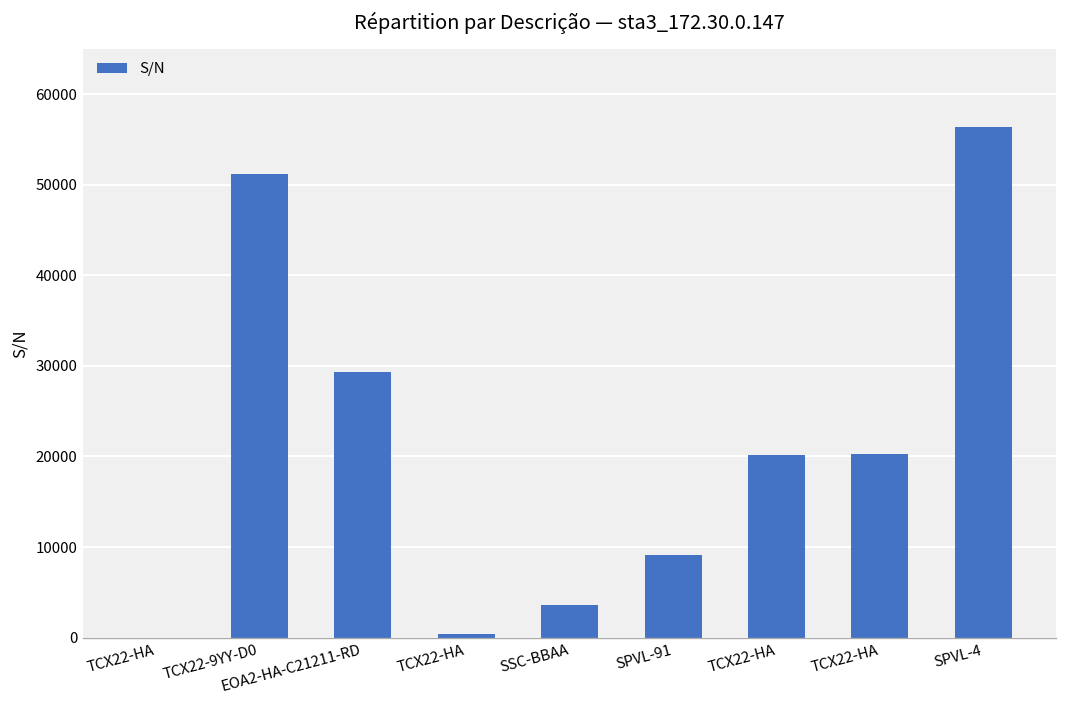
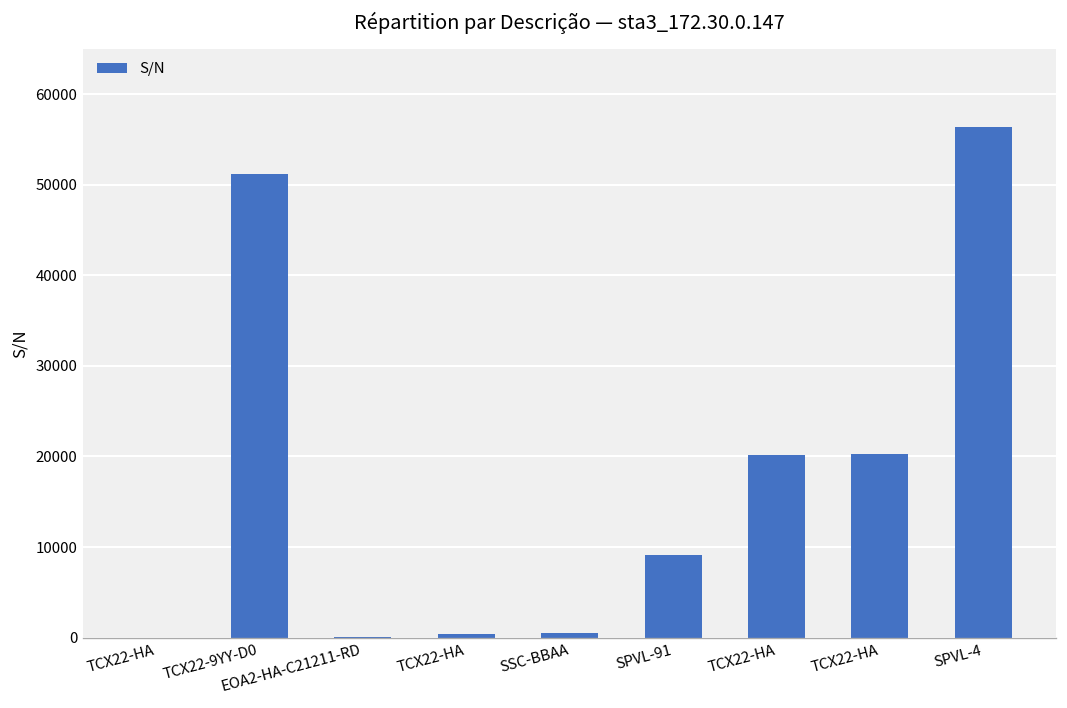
EOA2-HA-C21211-RD: 29000 -> 0
SSC-BBAA: 4000 -> 1000
